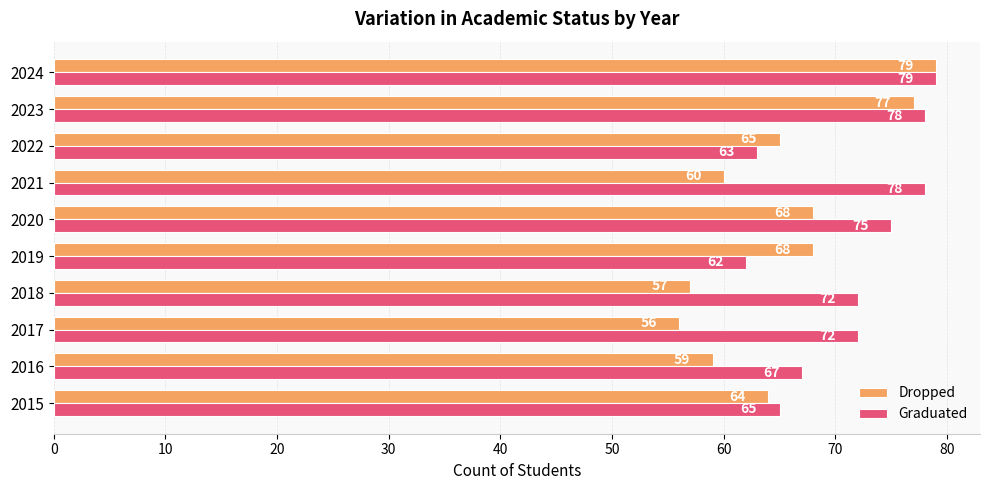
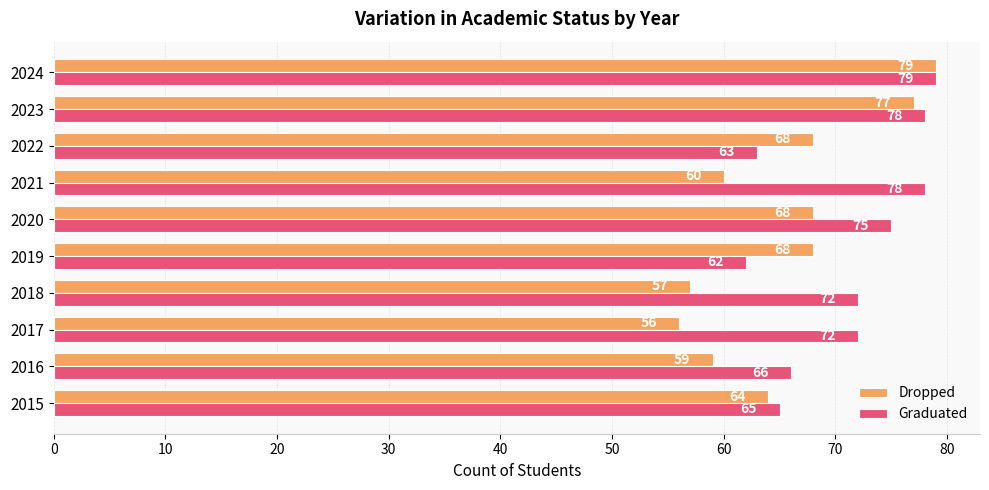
Dropped, 2022: 65 -> 68
Graduated, 2016: 67 -> 66
